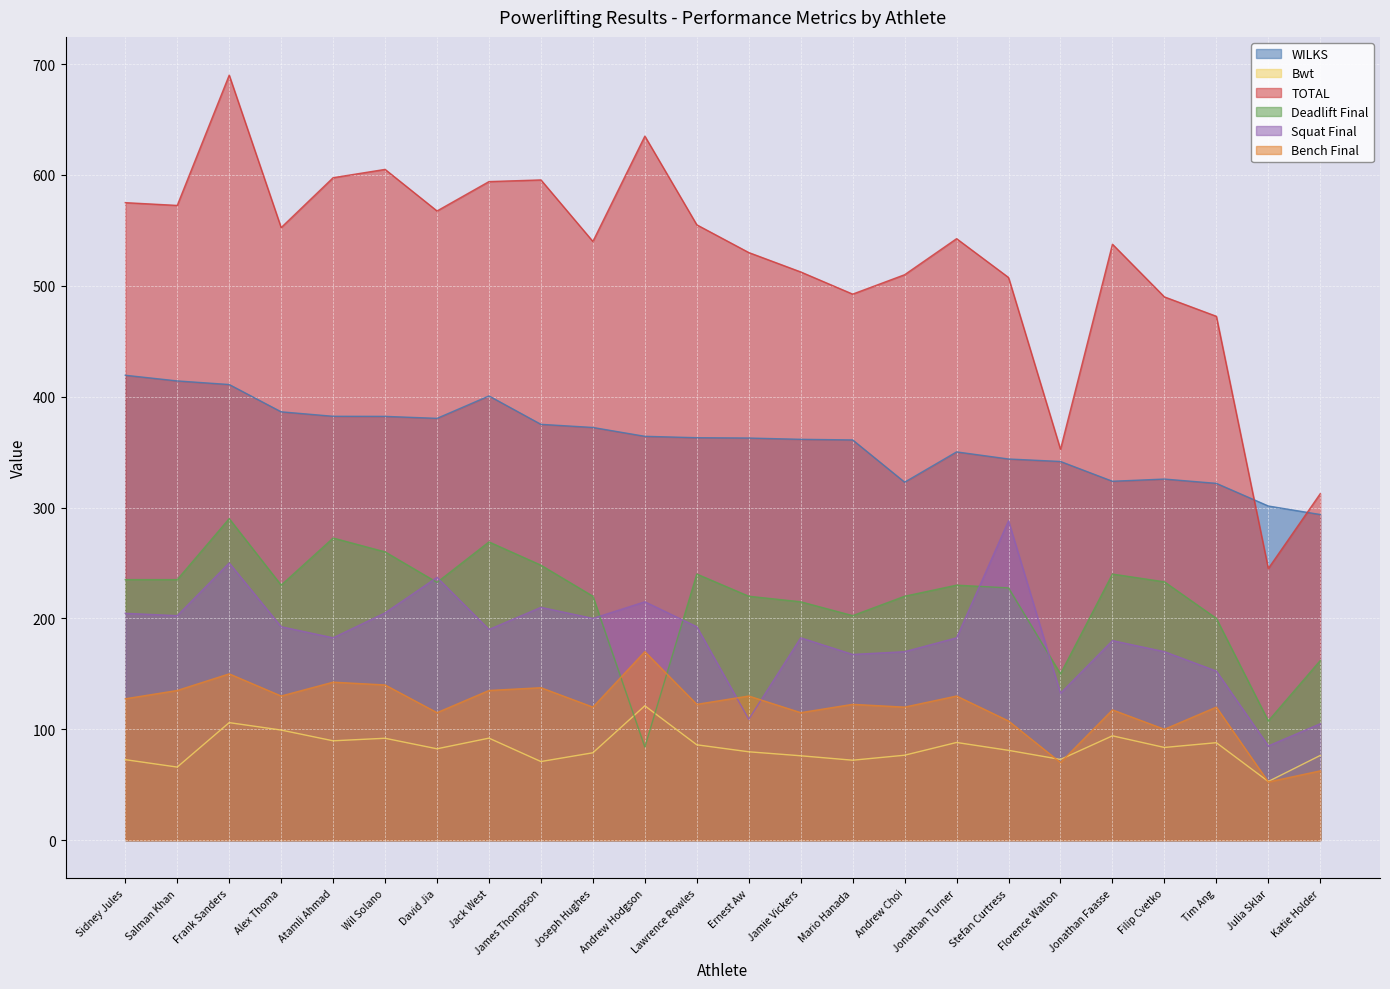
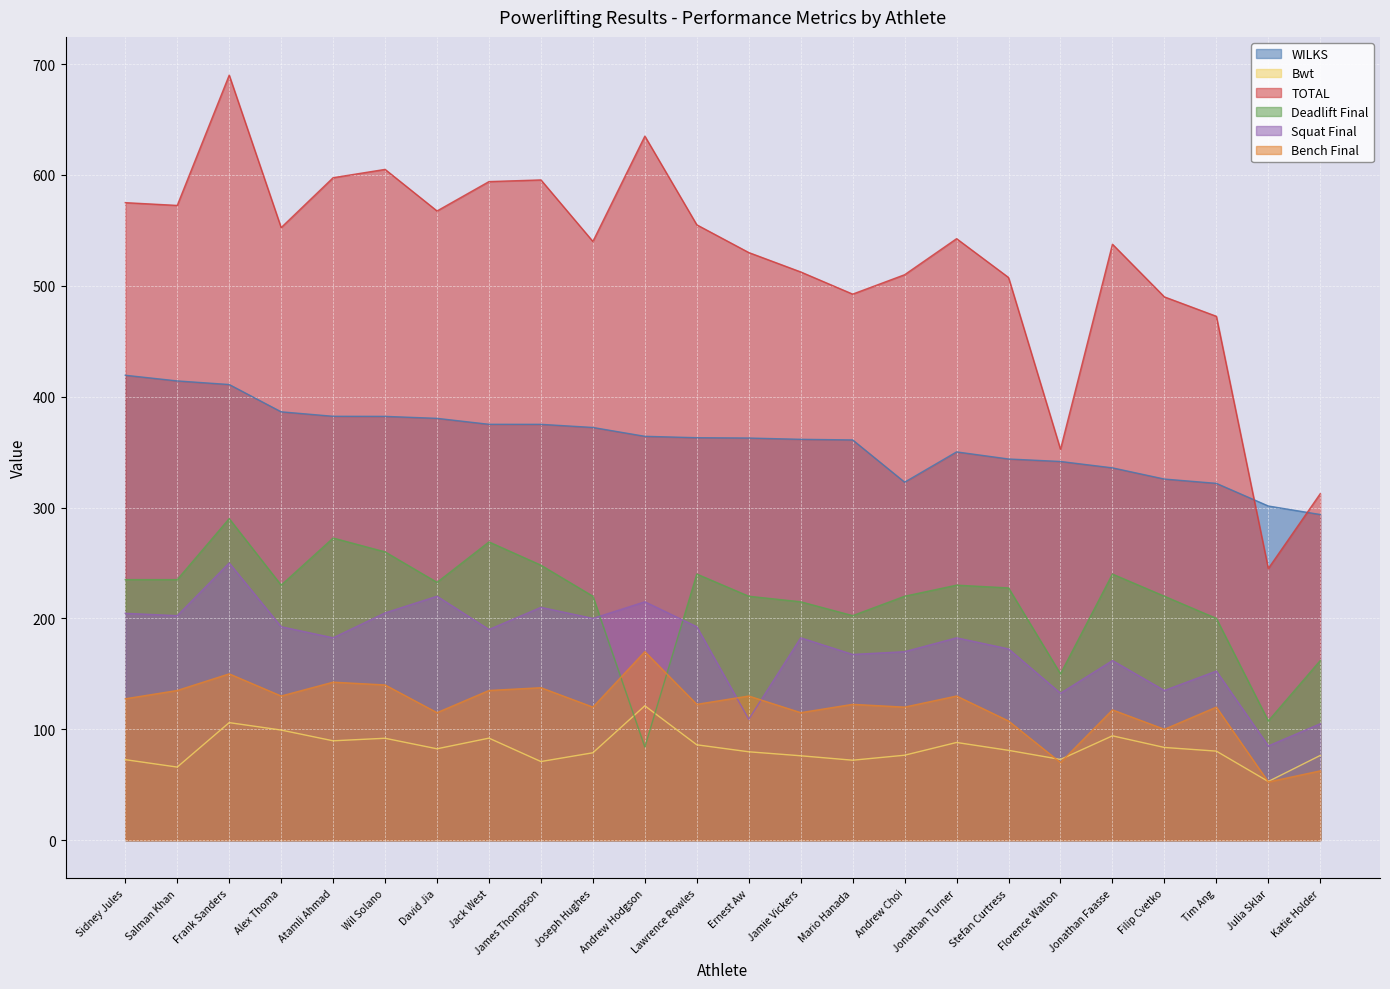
Squat Final, David Jia: 237 -> 220
WILKS, Jack West: 401 -> 375
Squat Final, Stefan Curtress: 288 -> 173
WILKS, Jonathan Faasse: 324 -> 336
Squat Final, Jonathan Faasse: 180 -> 162
Deadlift Final, Filip Cvetko: 233 -> 220
Squat Final, Filip Cvetko: 170 -> 135
Bwt, Tim Ang: 88 -> 80
